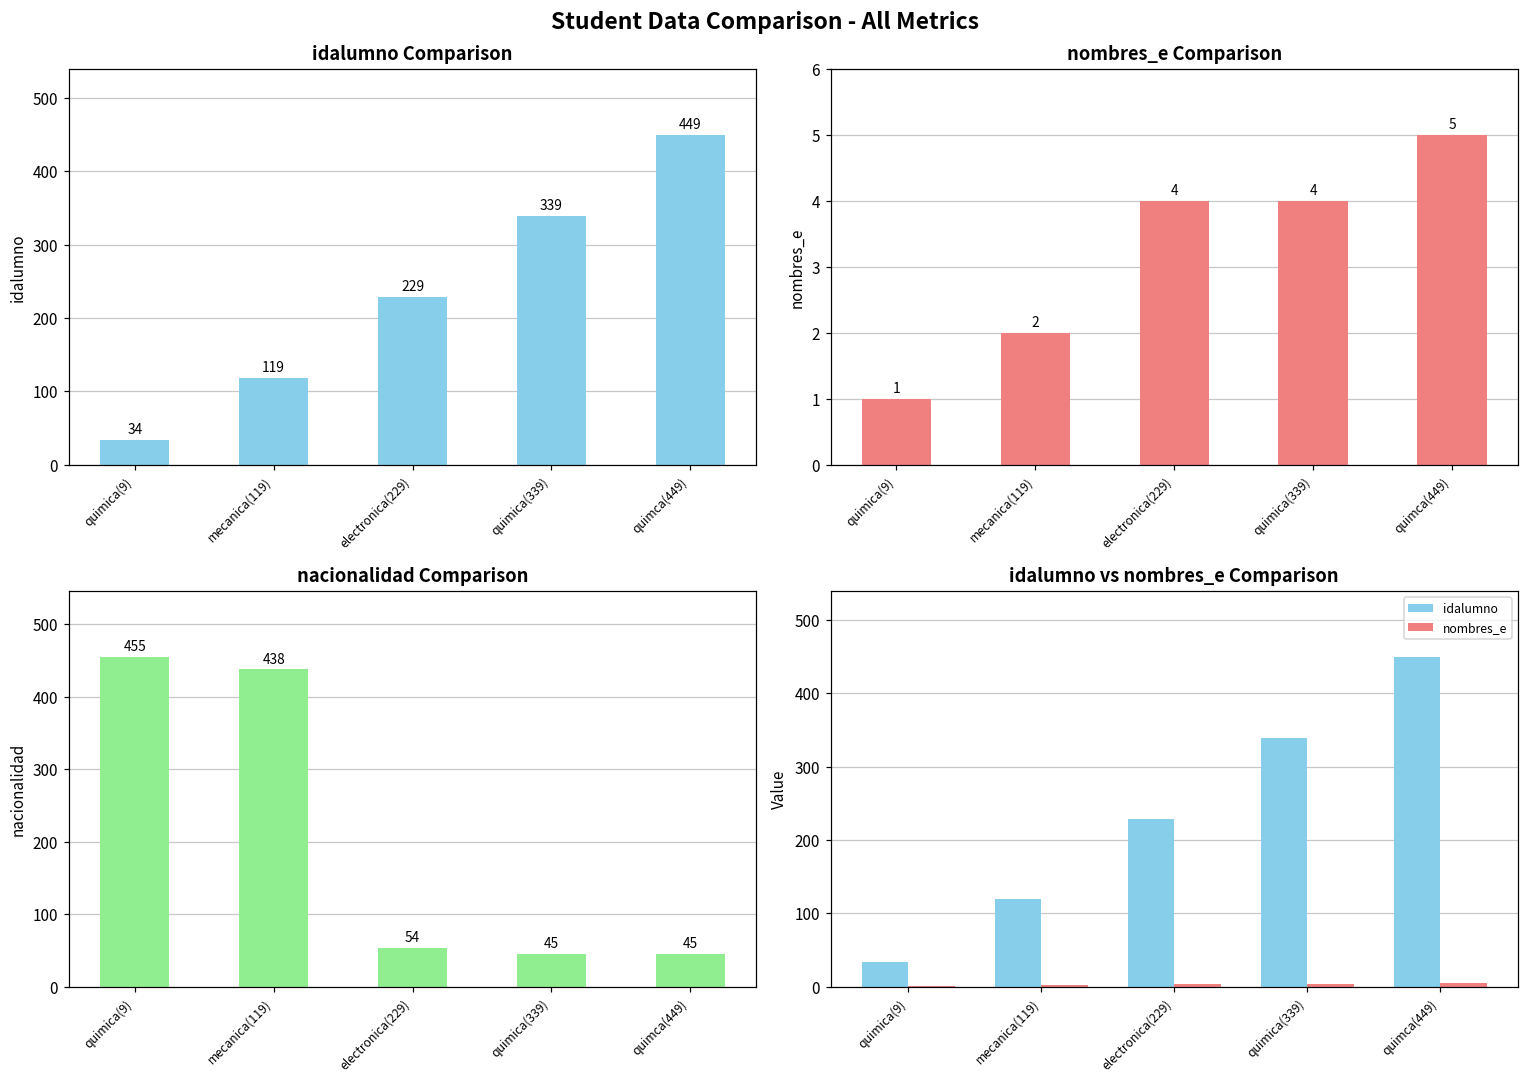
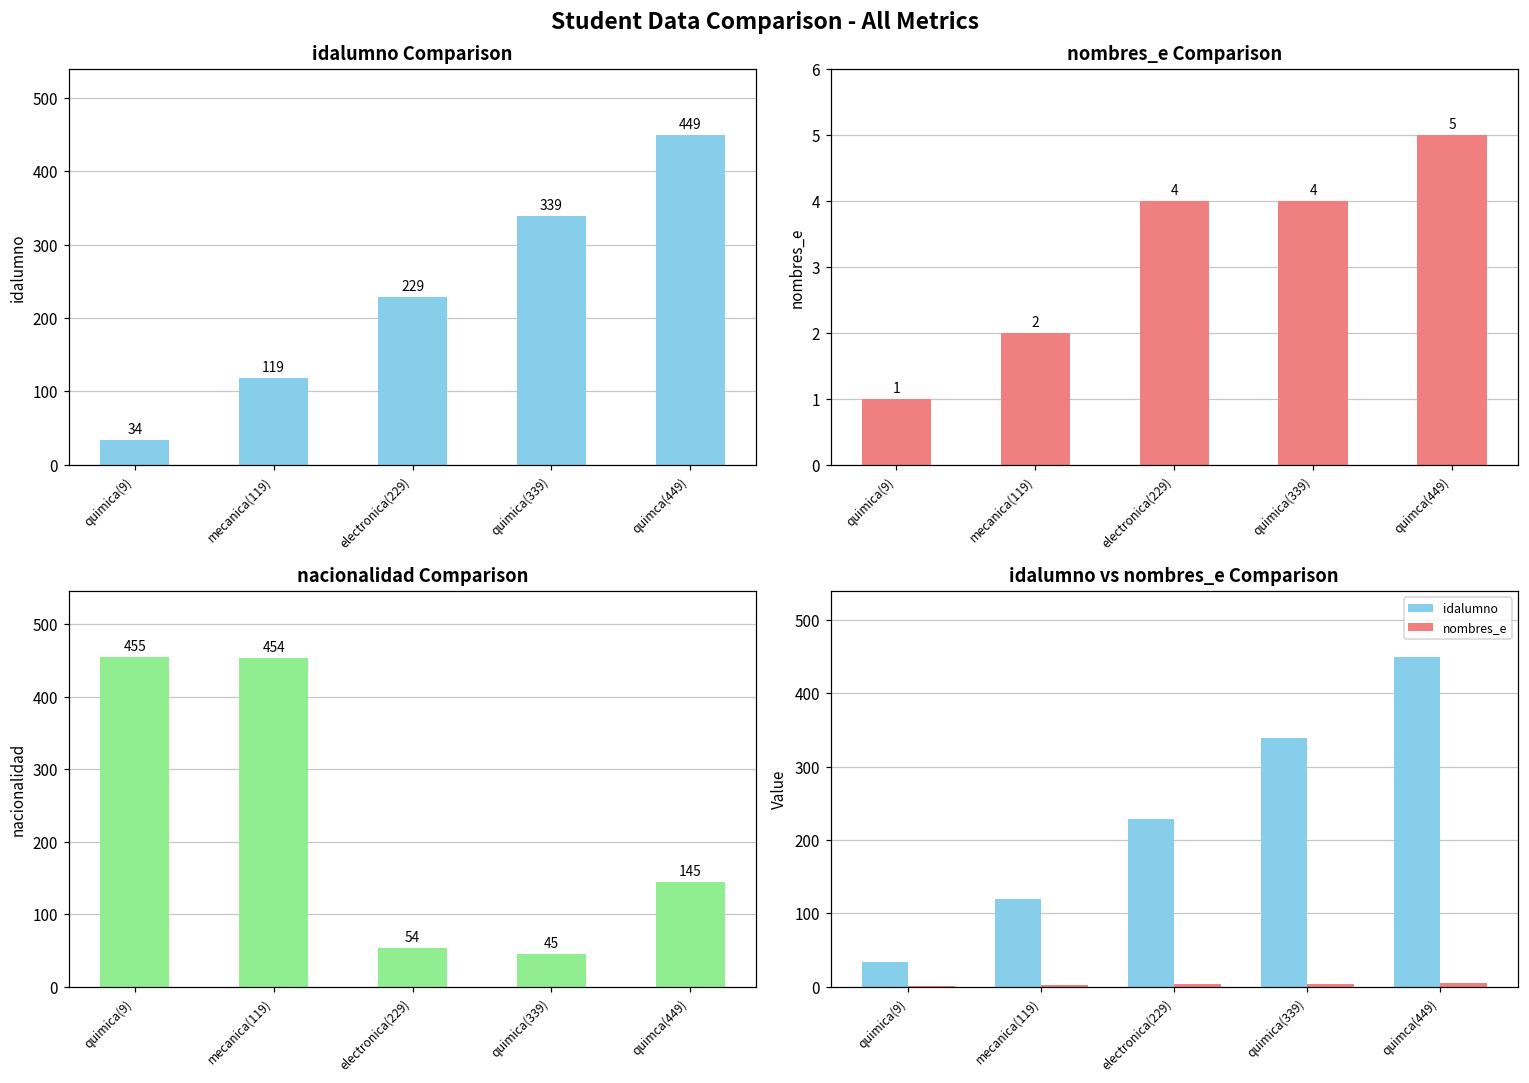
nacionalidad Comparison, mecanica(119): 438 -> 454
nacionalidad Comparison, quimca(449): 45 -> 145
